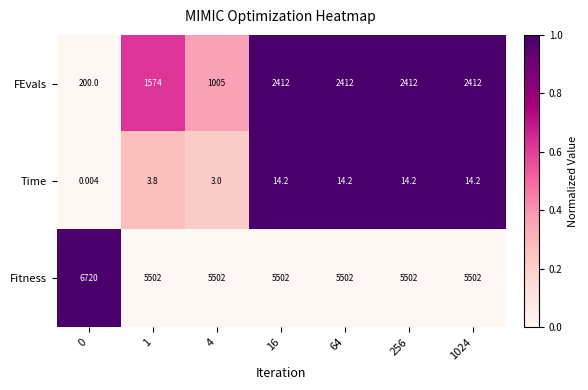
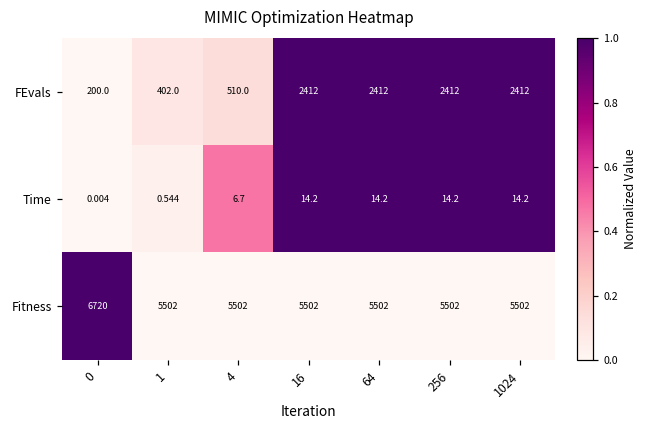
FEvals, 1: 1574 -> 402.0
FEvals, 4: 1005 -> 510.0
Time, 1: 3.8 -> 0.544
Time, 4: 3.0 -> 6.7
